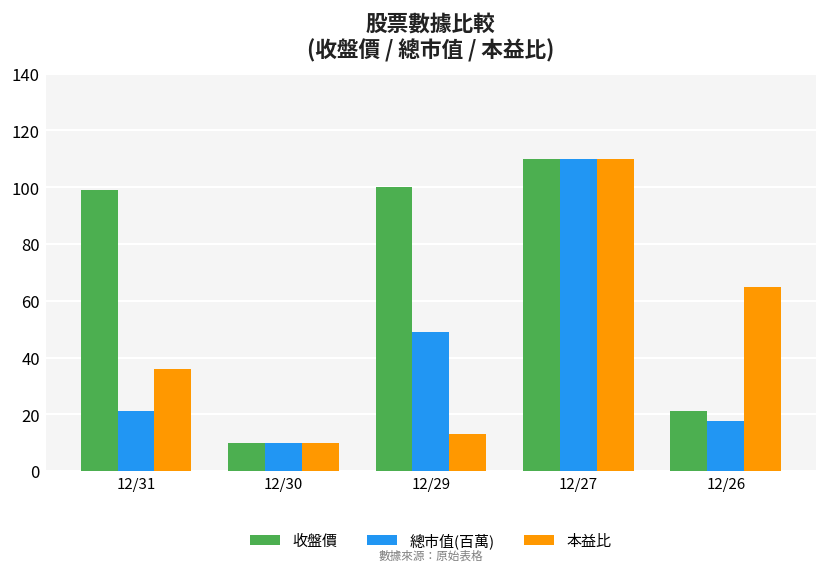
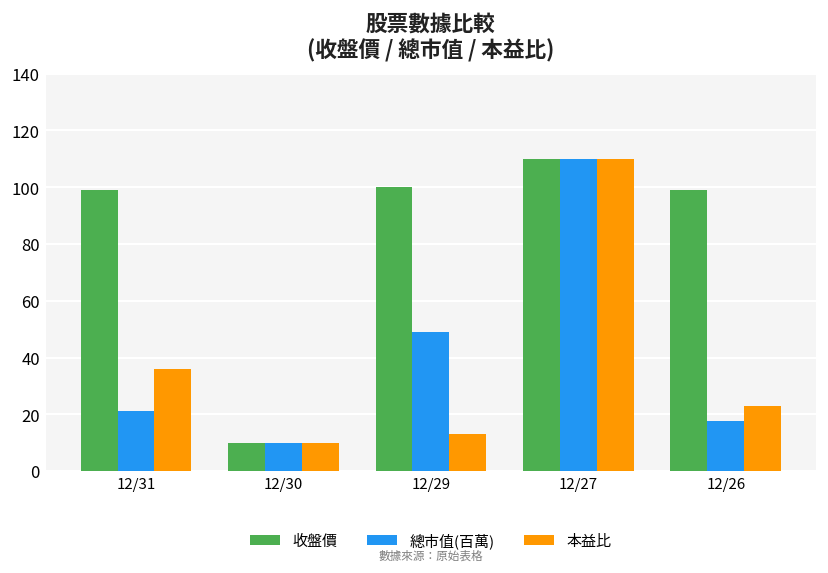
收盤價, 12/26: 21 -> 99
本益比, 12/26: 65 -> 23
